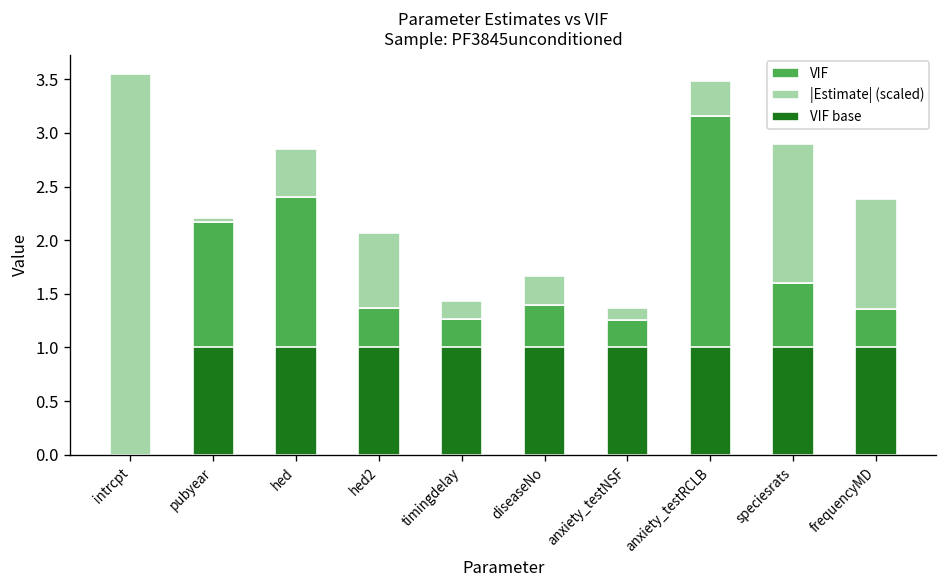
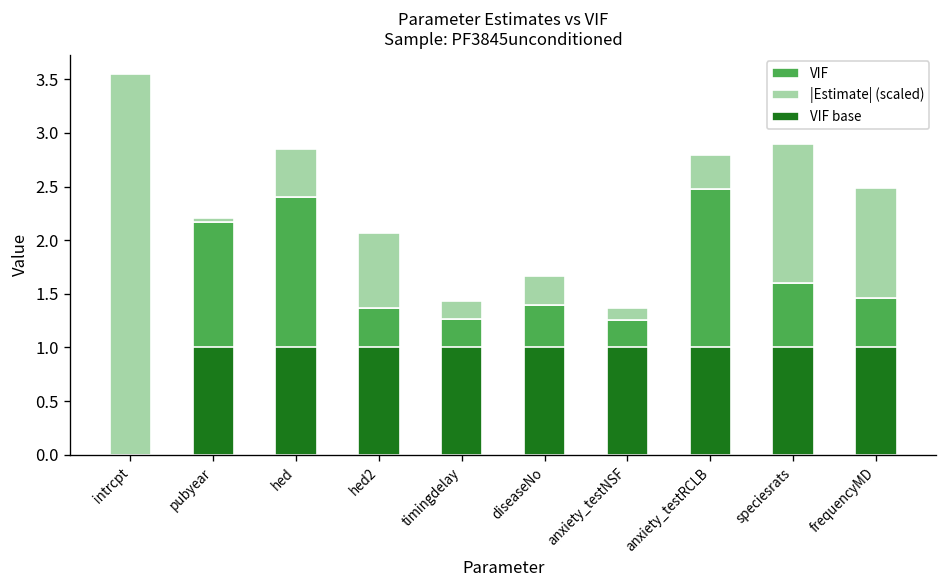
VIF, anxiety_testRCLB: 3.2 -> 2.5
VIF, frequencyMD: 1.4 -> 1.5
